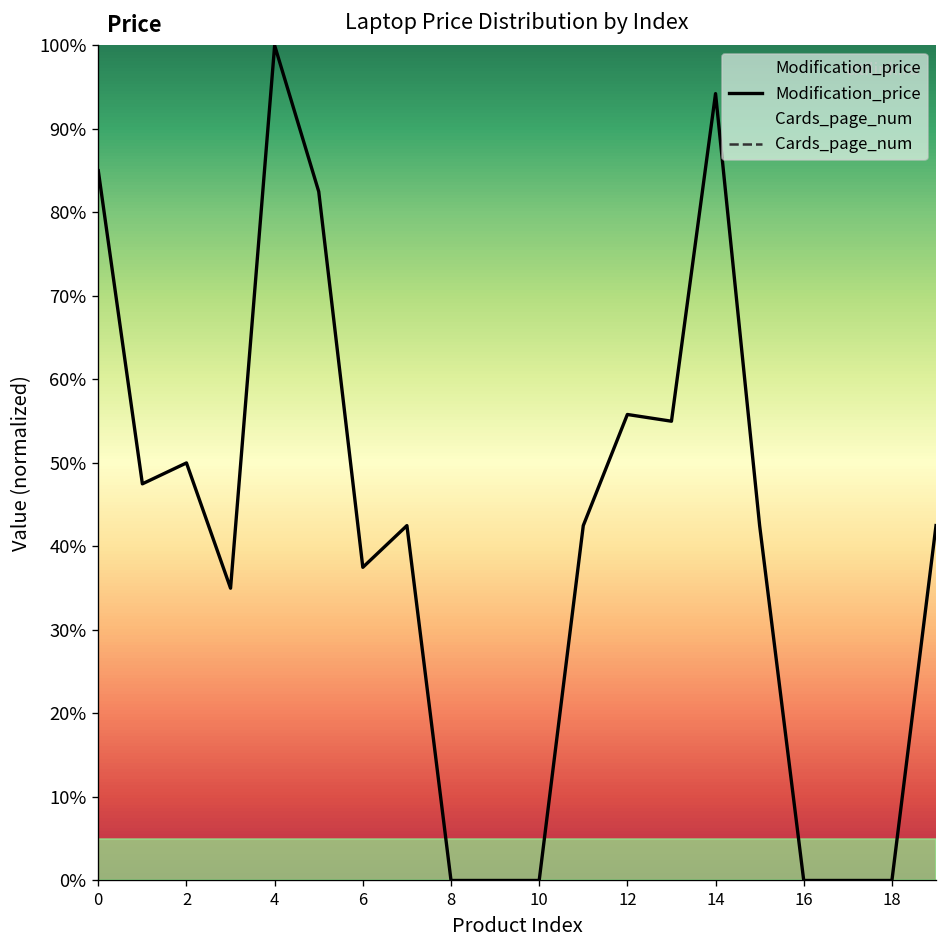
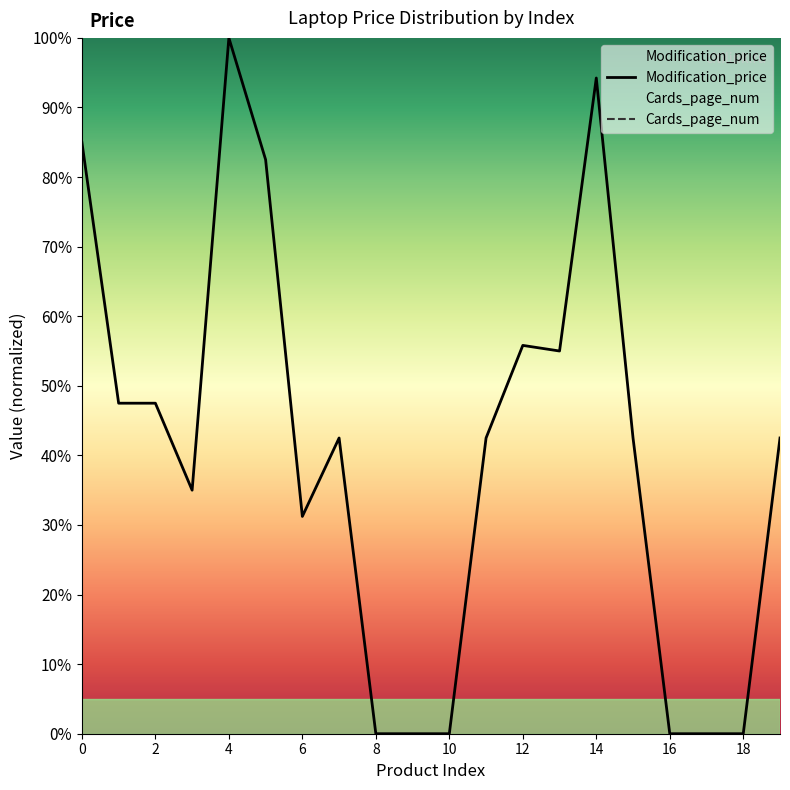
2: 50% -> 48%
6: 38% -> 31%
